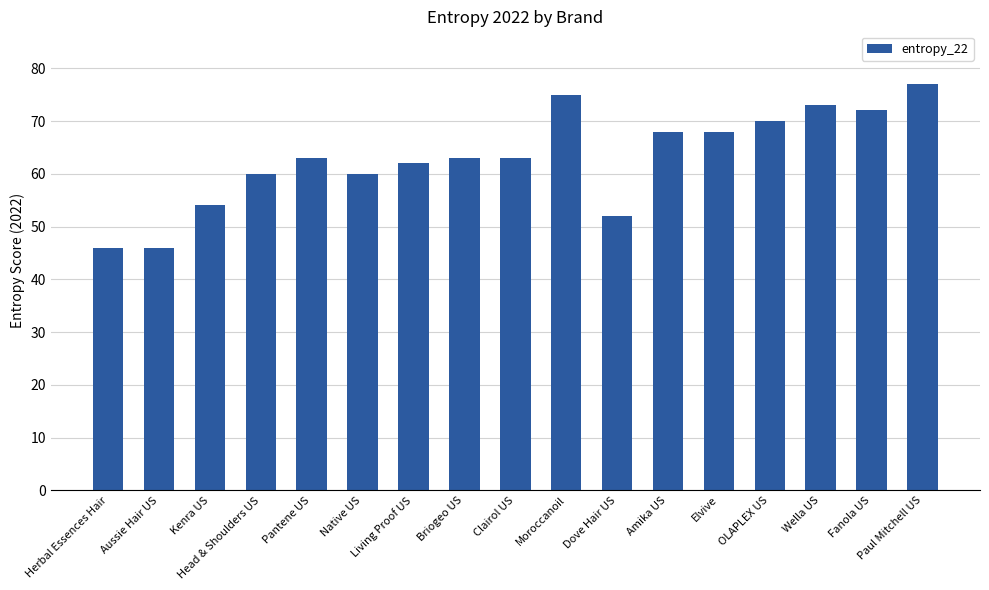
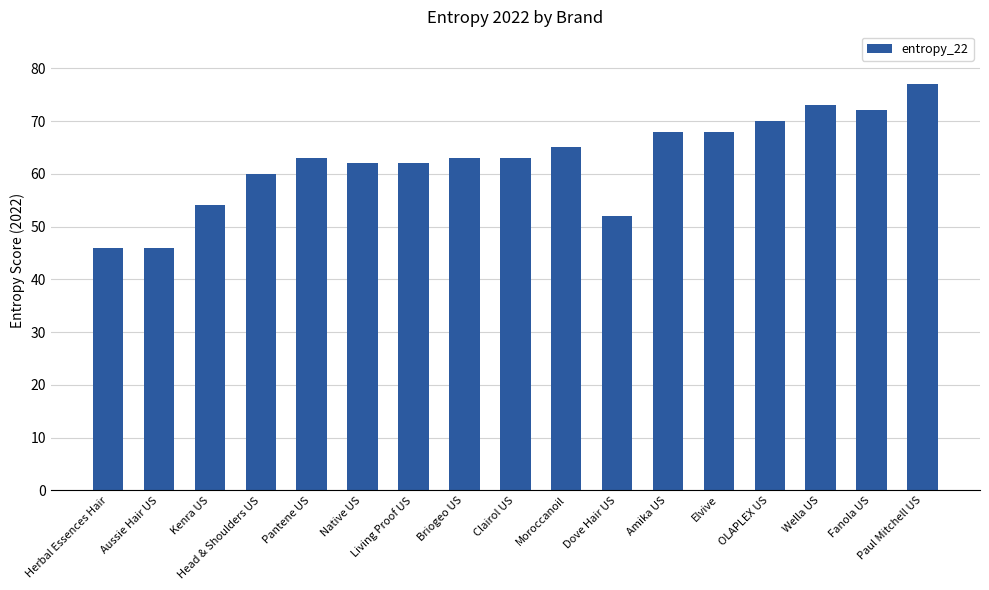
Native US: 60 -> 62
Moroccanoil: 75 -> 65
